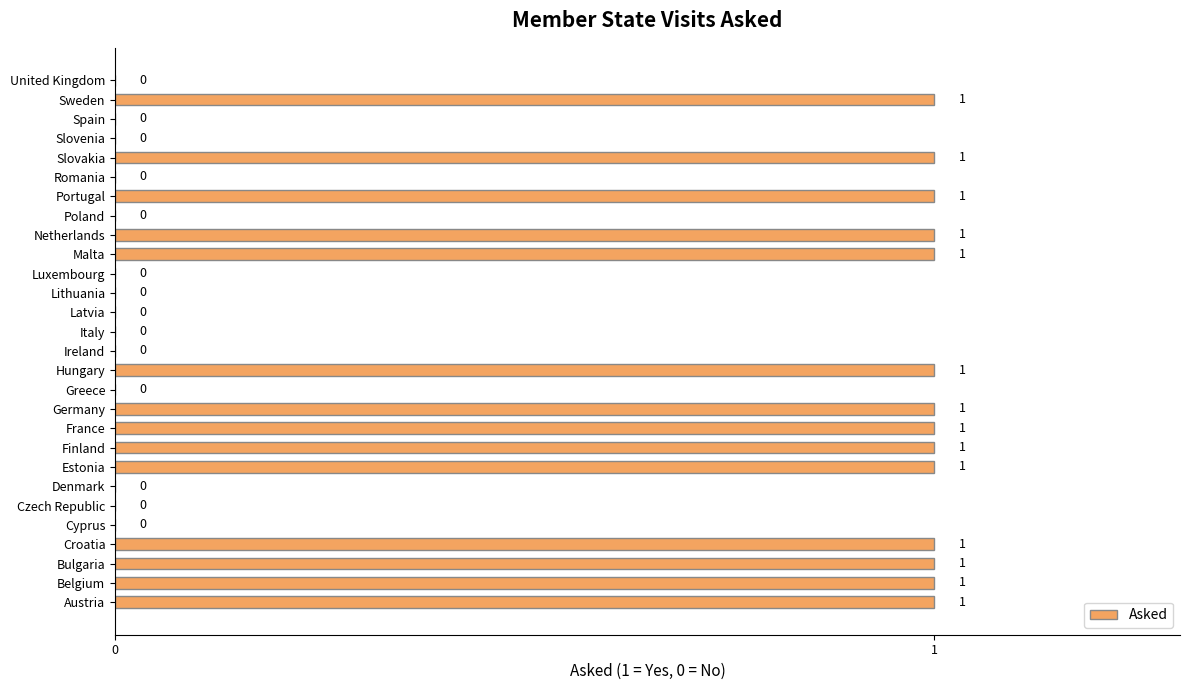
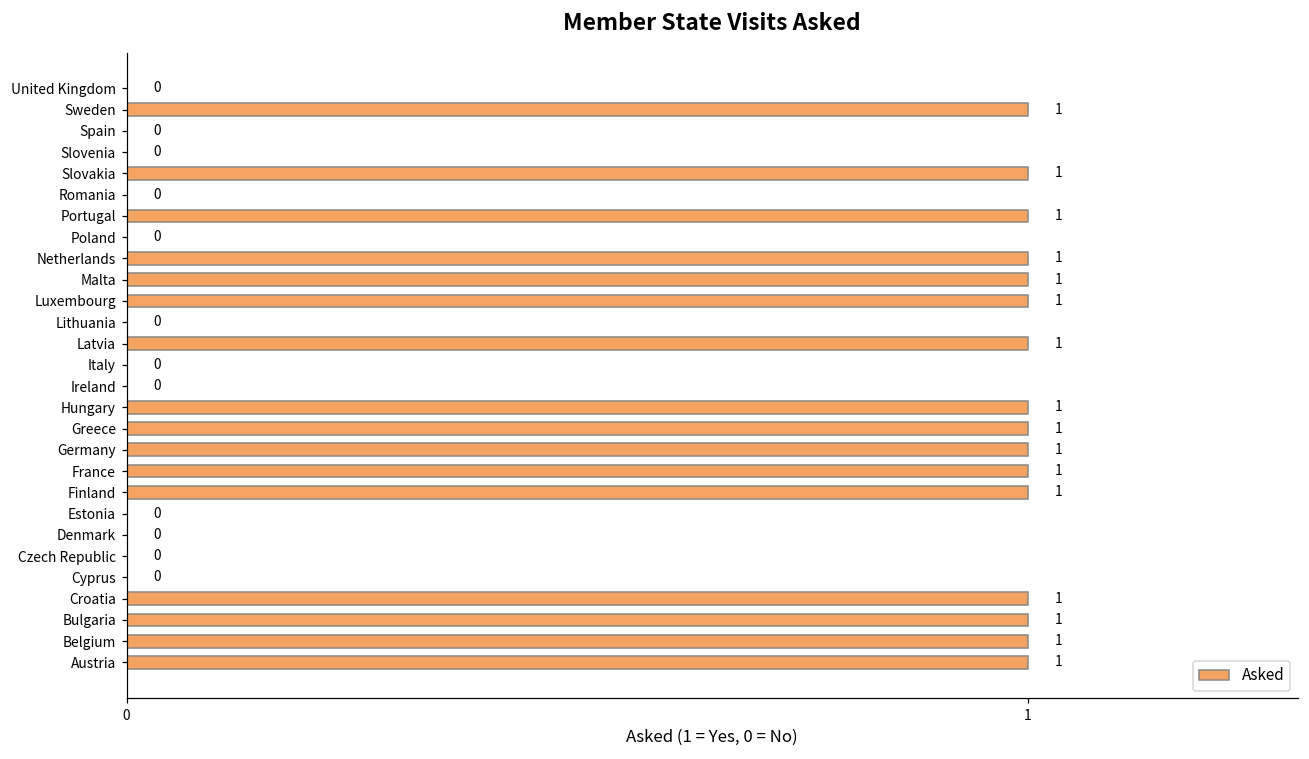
Luxembourg: 0 -> 1
Latvia: 0 -> 1
Greece: 0 -> 1
Estonia: 1 -> 0
